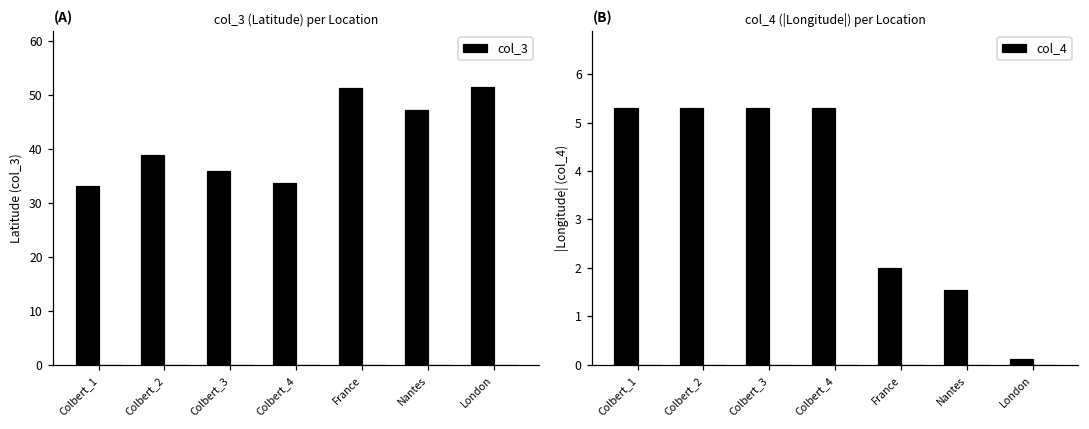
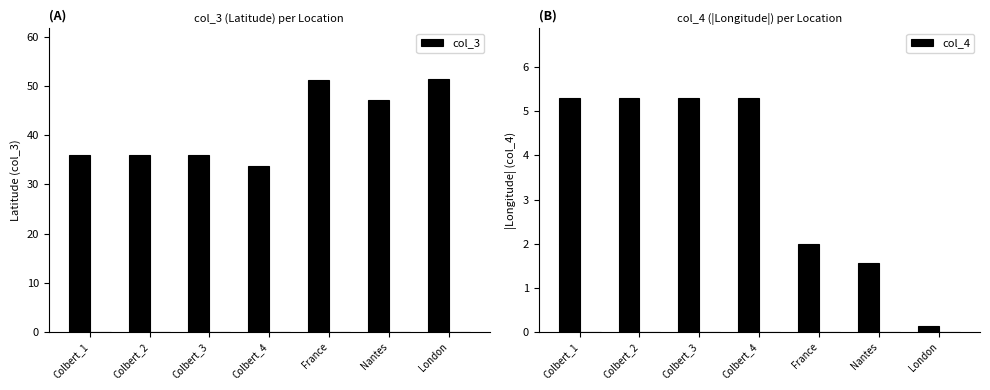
(A), col_3, Colbert_1: 33 -> 36
(A), col_3, Colbert_2: 39 -> 36
